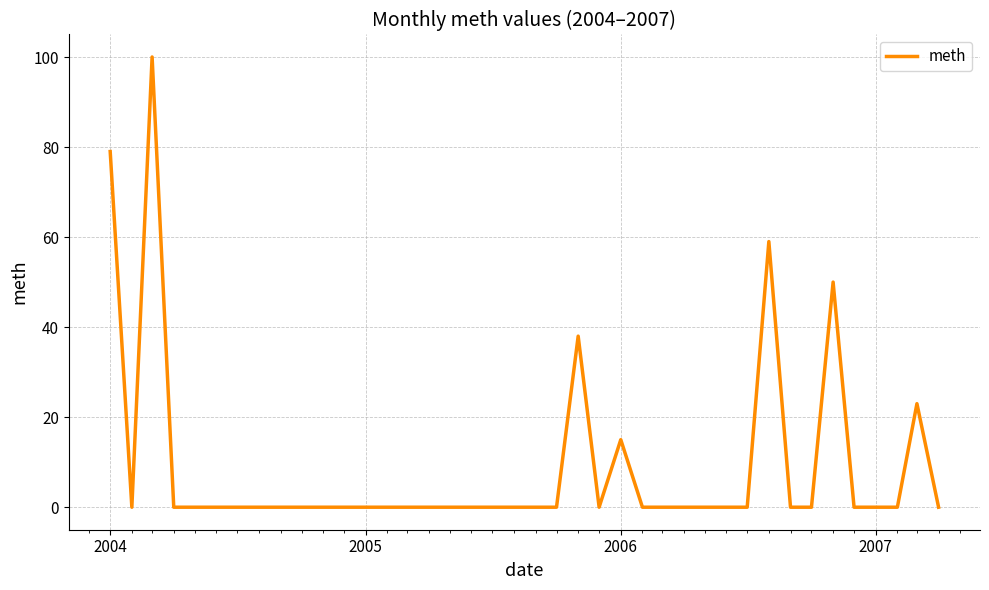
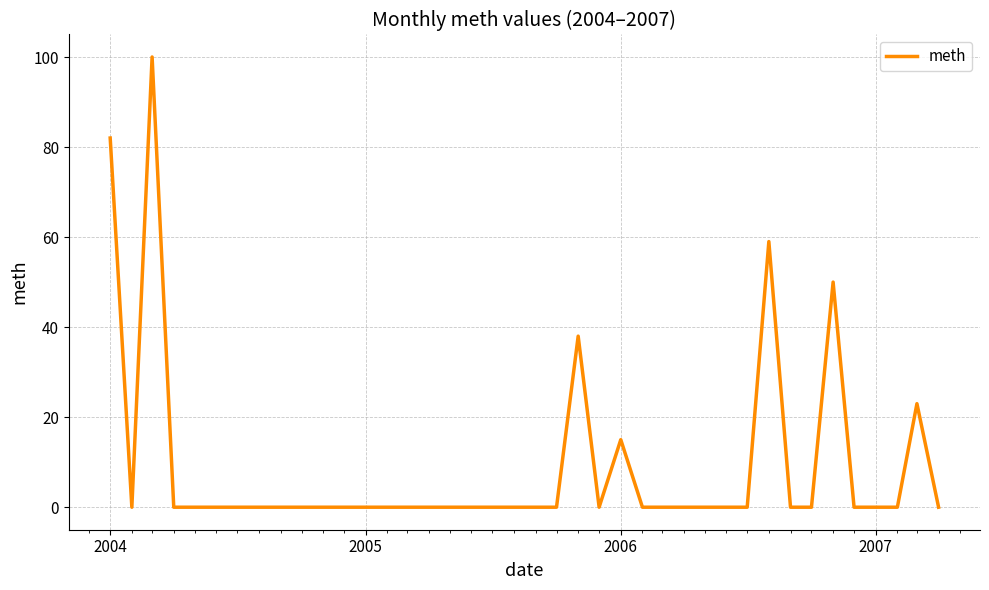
2004: 79 -> 82
